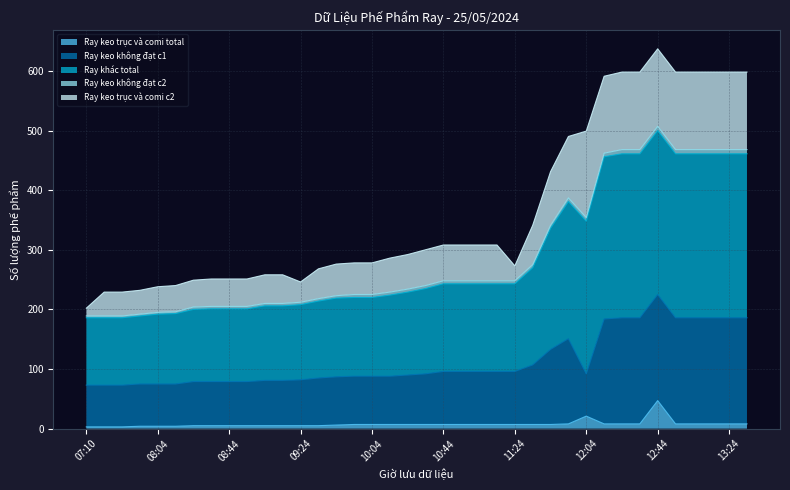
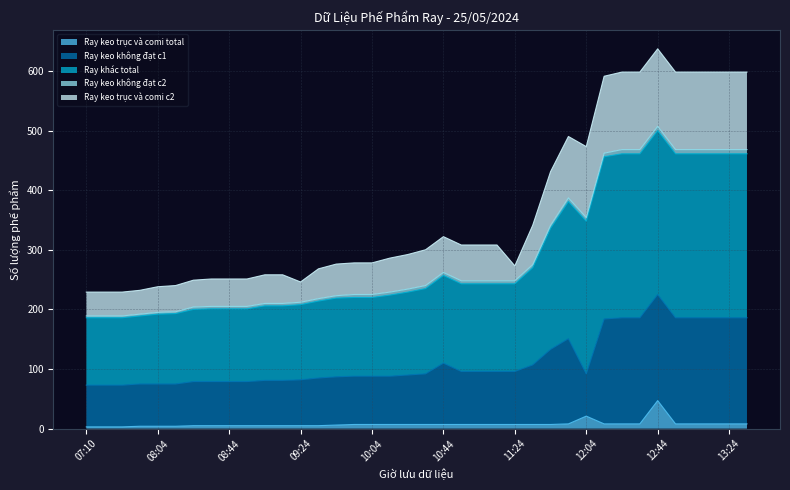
Ray keo trục và comi c2, 07:10: 10 -> 40
Ray keo không đạt c1, 10:44: 90 -> 100
Ray keo trục và comi c2, 12:04: 150 -> 120
